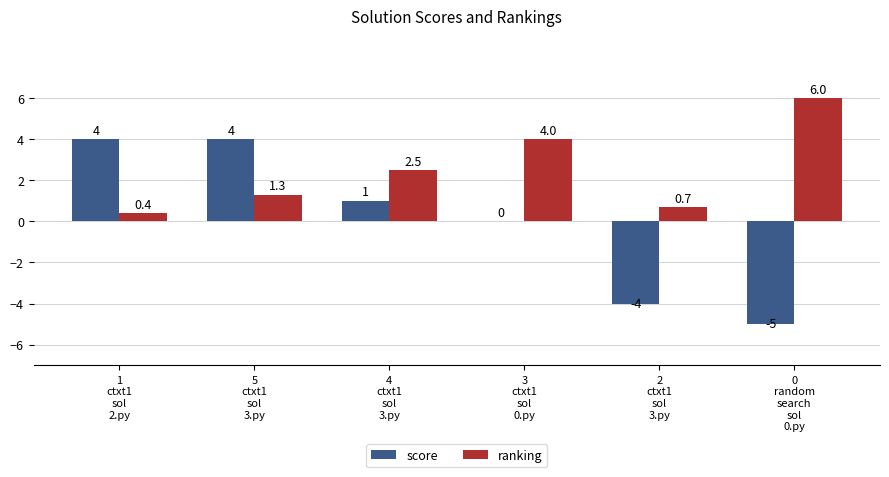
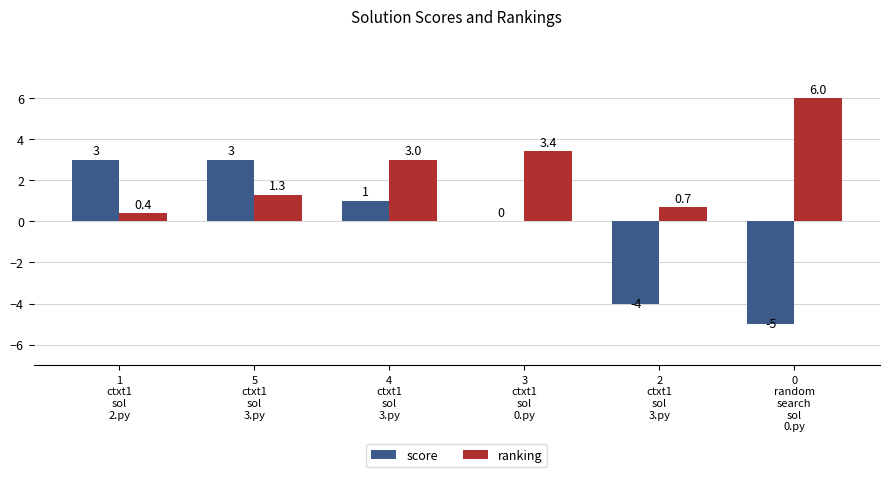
score, 1 ctxt1 sol 2.py: 4 -> 3
score, 5 ctxt1 sol 3.py: 4 -> 3
ranking, 4 ctxt1 sol 3.py: 2.5 -> 3.0
ranking, 3 ctxt1 sol 0.py: 4.0 -> 3.4
